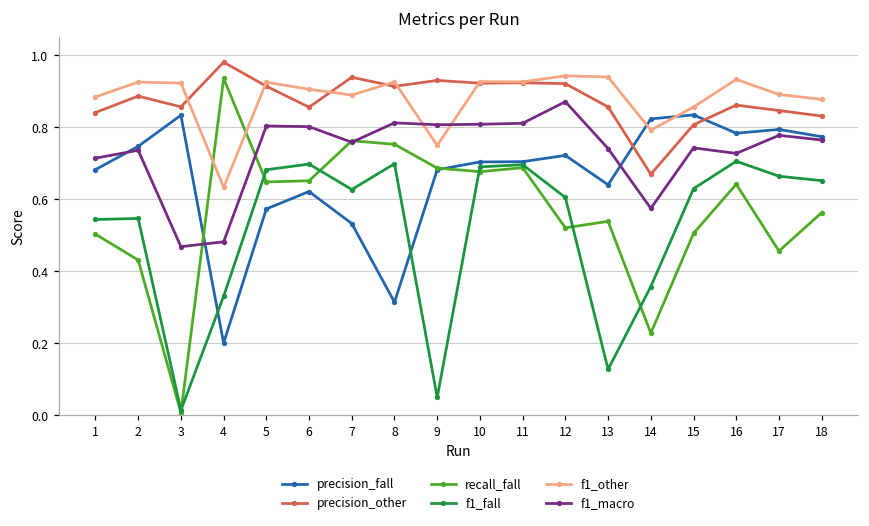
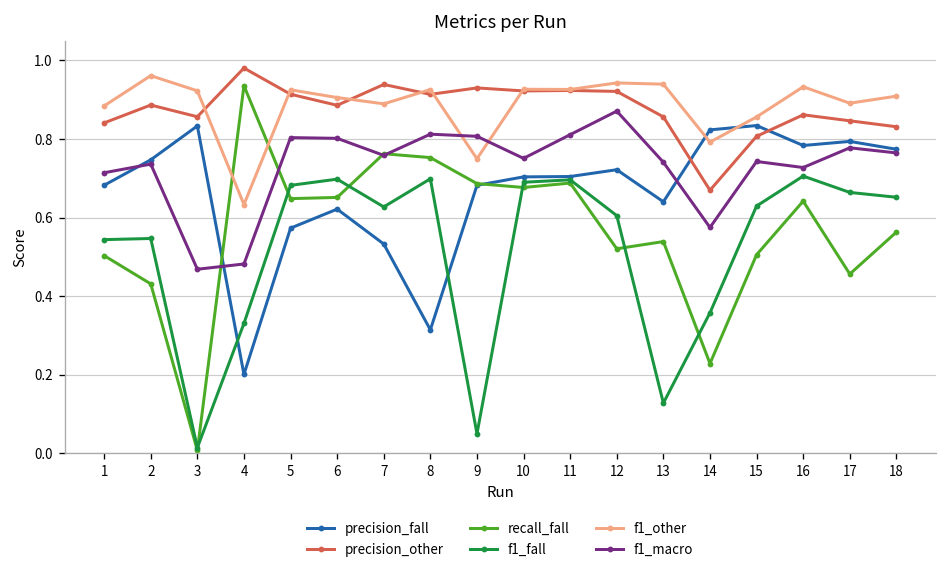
f1_other, 2: 0.93 -> 0.96
precision_other, 6: 0.86 -> 0.89
f1_macro, 10: 0.81 -> 0.75
f1_other, 18: 0.88 -> 0.91
